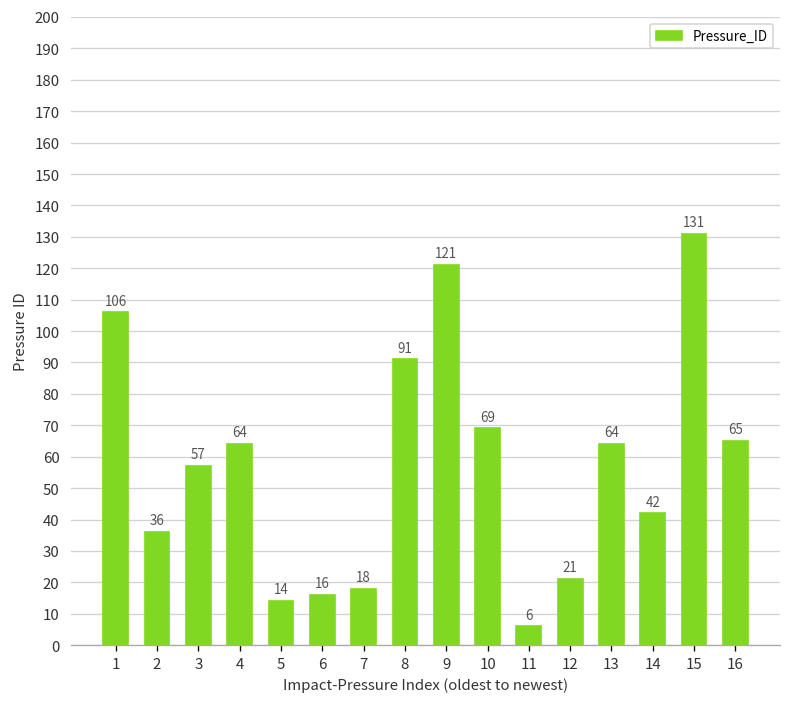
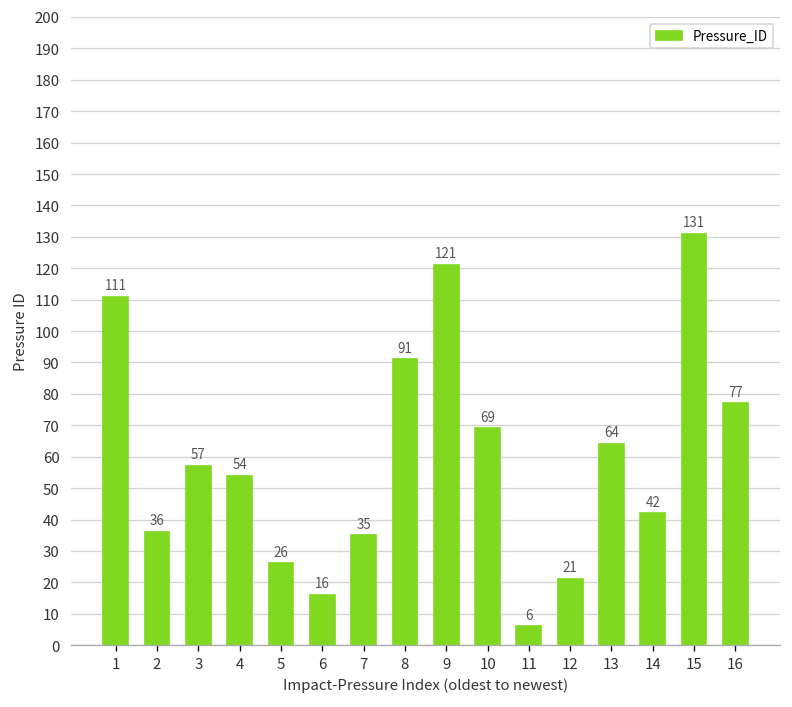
1: 106 -> 111
4: 64 -> 54
5: 14 -> 26
7: 18 -> 35
16: 65 -> 77
